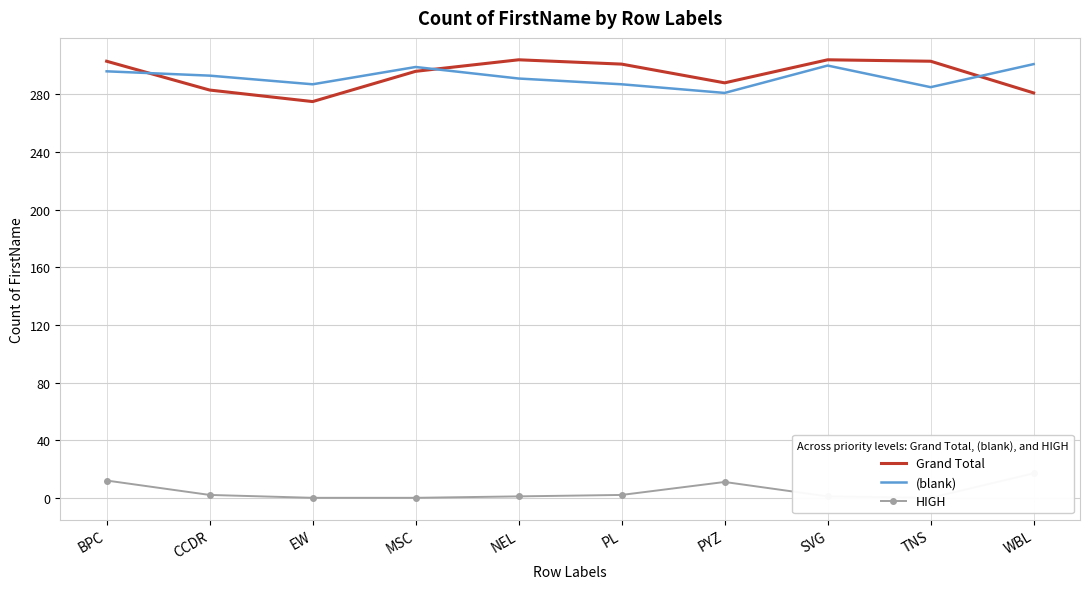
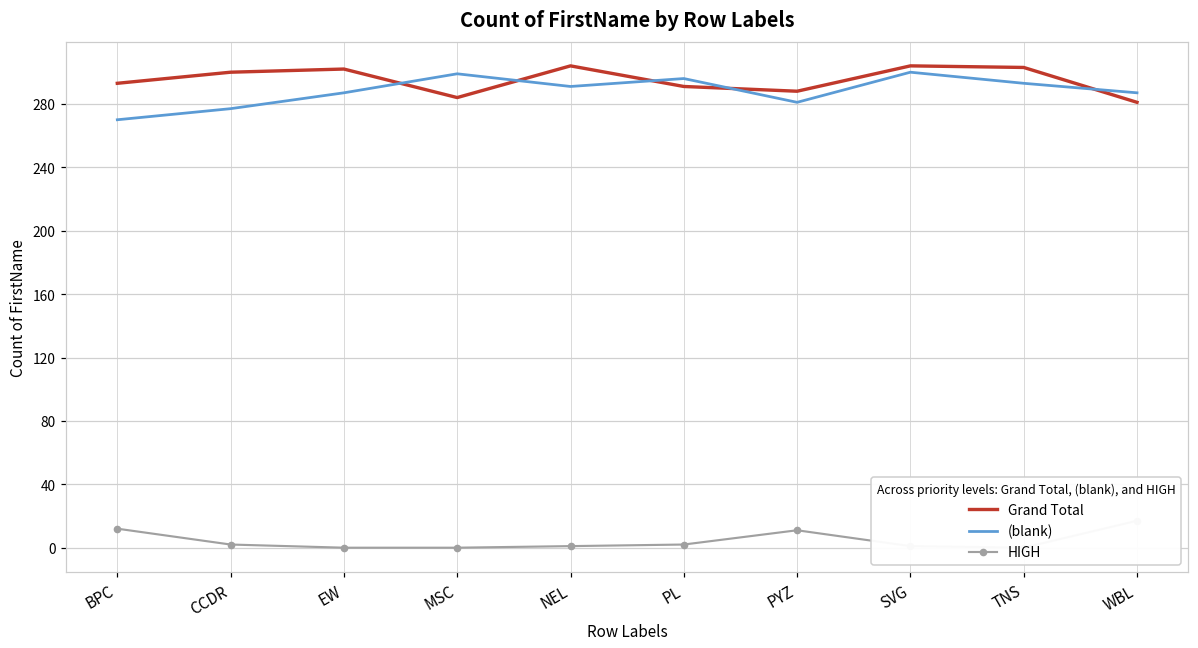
Grand Total, BPC: 303 -> 293
(blank), BPC: 296 -> 270
Grand Total, CCDR: 283 -> 300
(blank), CCDR: 293 -> 277
Grand Total, EW: 275 -> 302
Grand Total, MSC: 296 -> 284
Grand Total, PL: 301 -> 291
(blank), PL: 287 -> 296
(blank), TNS: 285 -> 293
(blank), WBL: 301 -> 287
